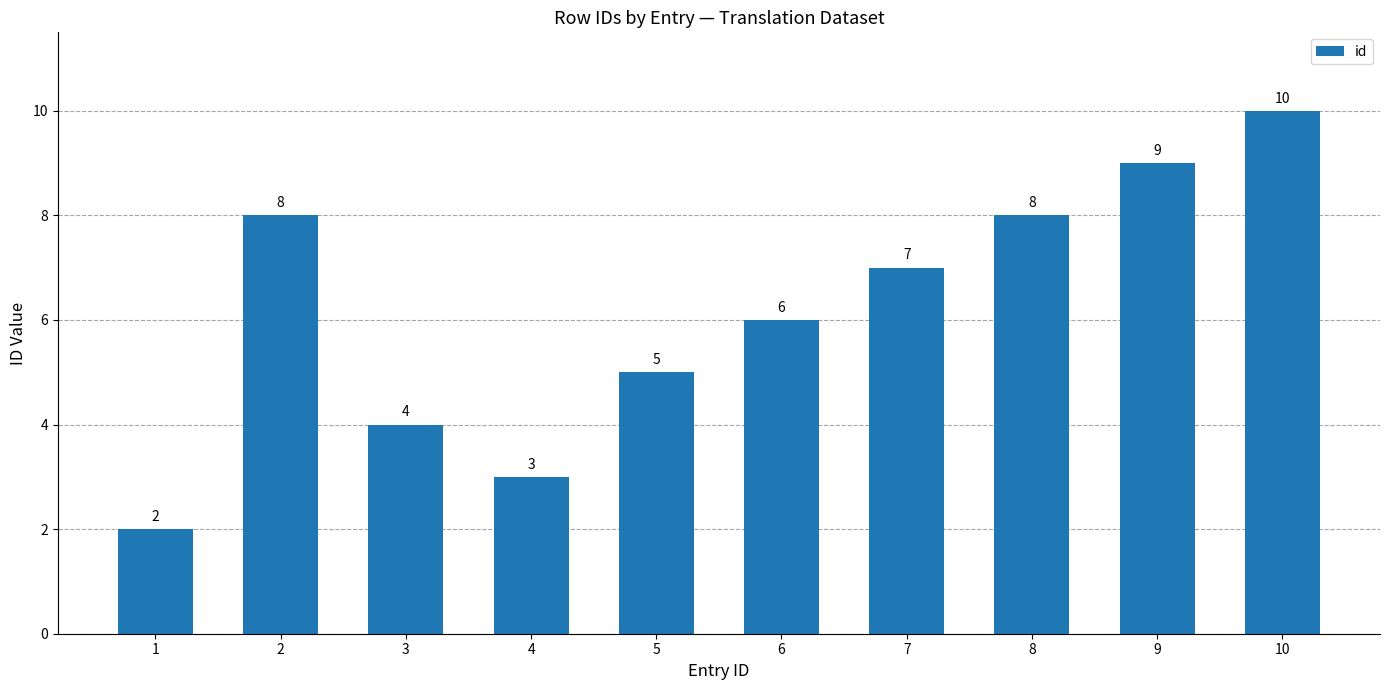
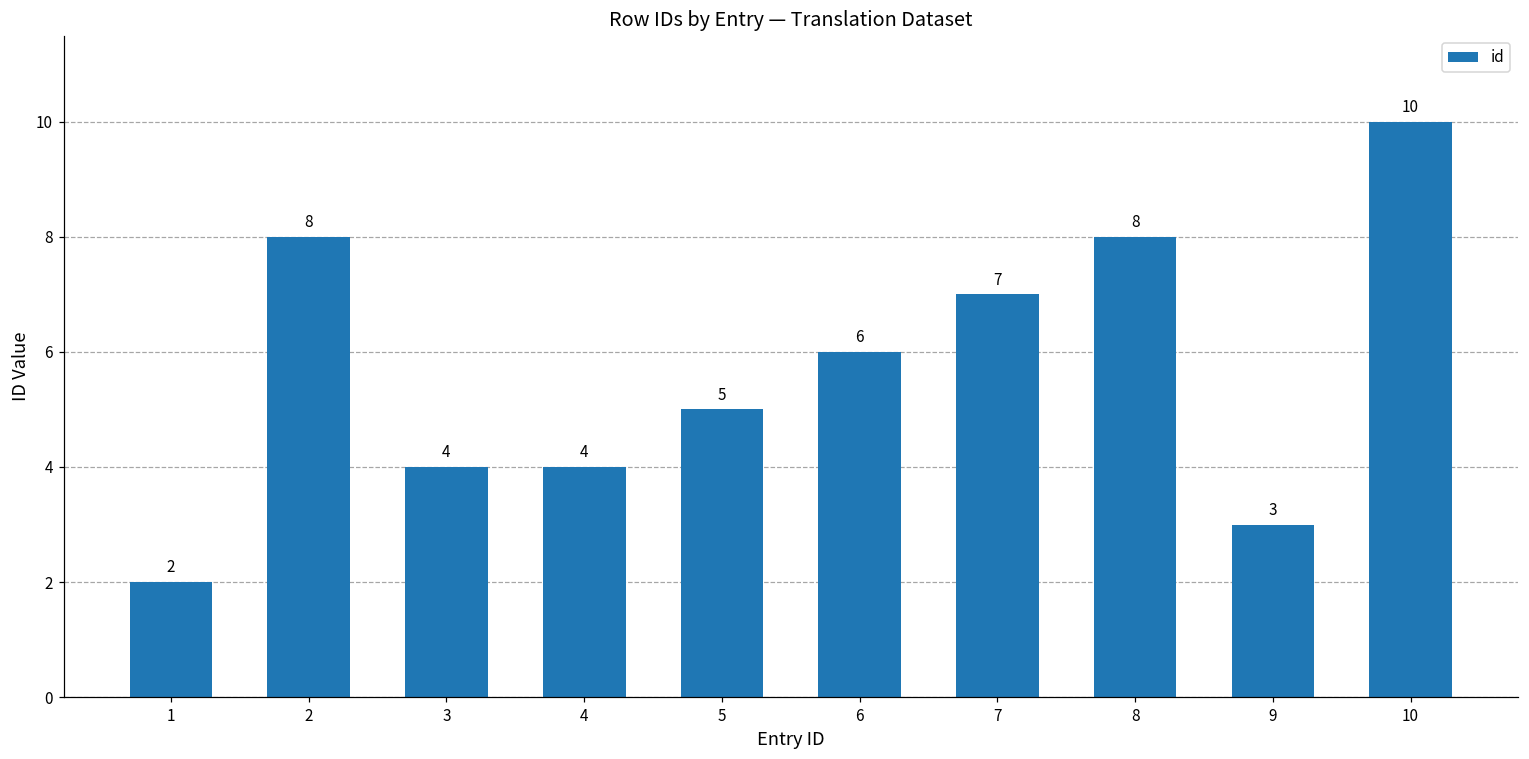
4: 3 -> 4
9: 9 -> 3
